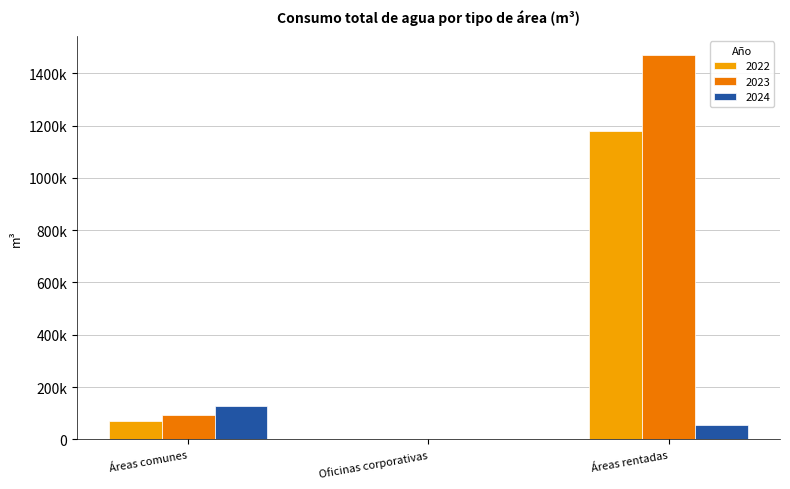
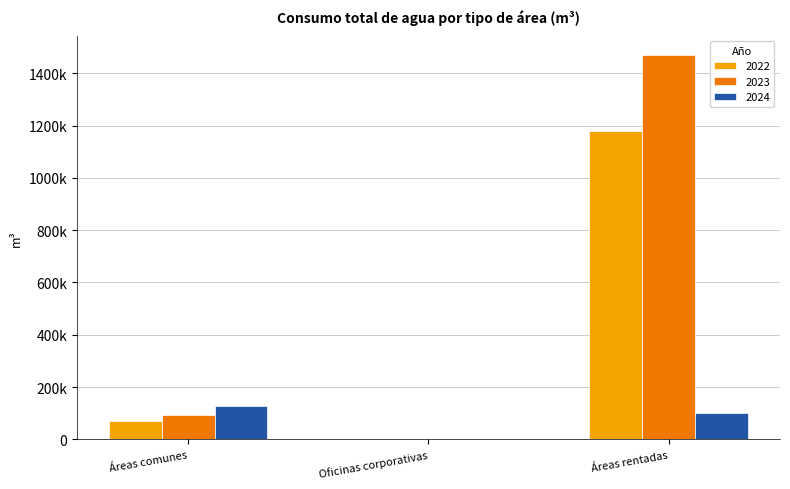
2024, Áreas rentadas: 50000 -> 100000
